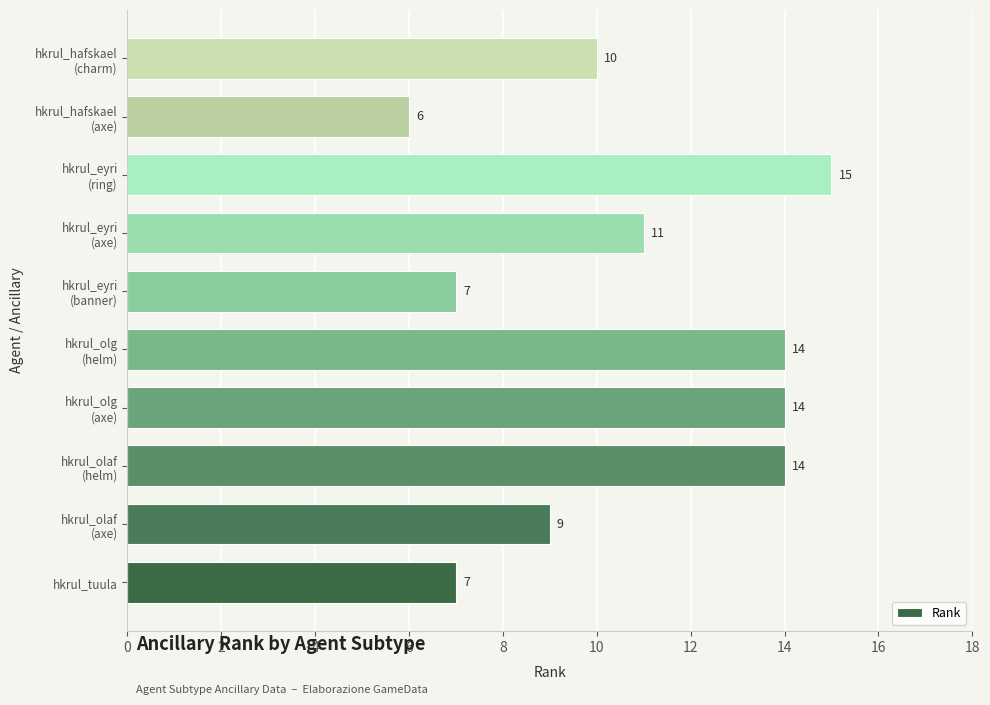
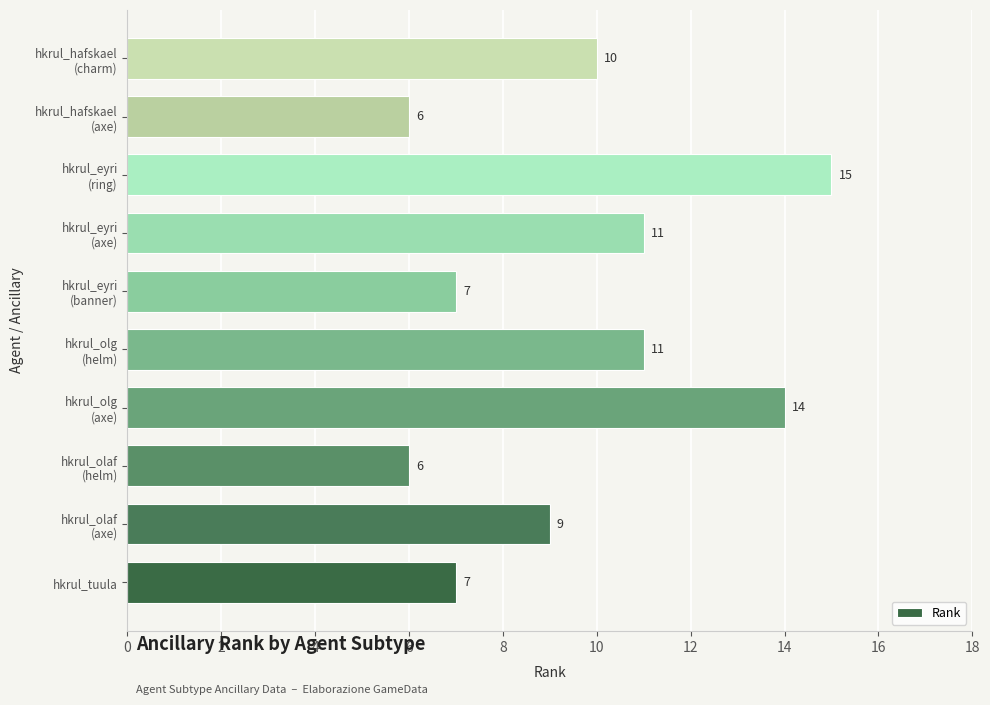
hkrul_olg (helm): 14 -> 11
hkrul_olaf (helm): 14 -> 6
